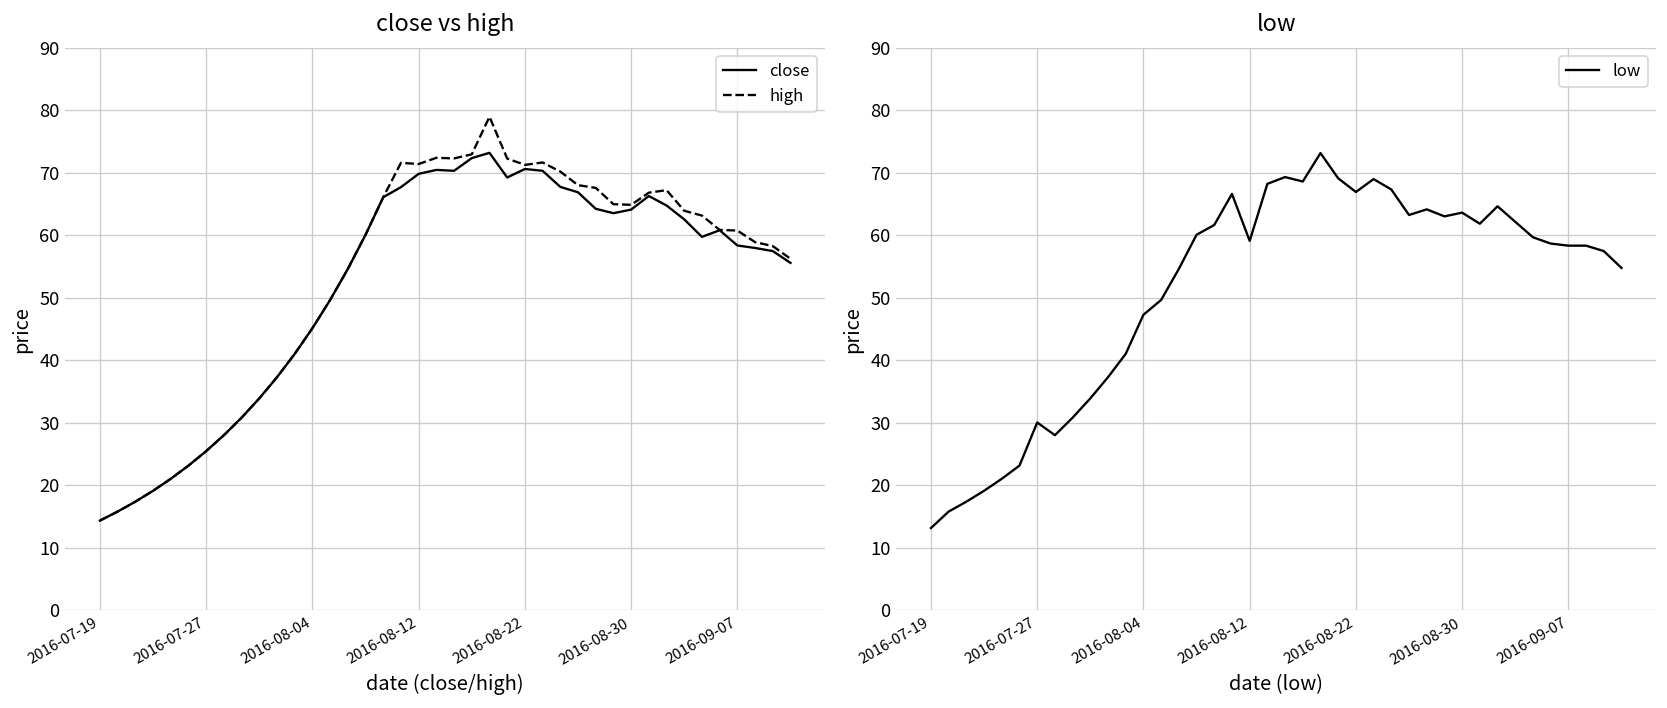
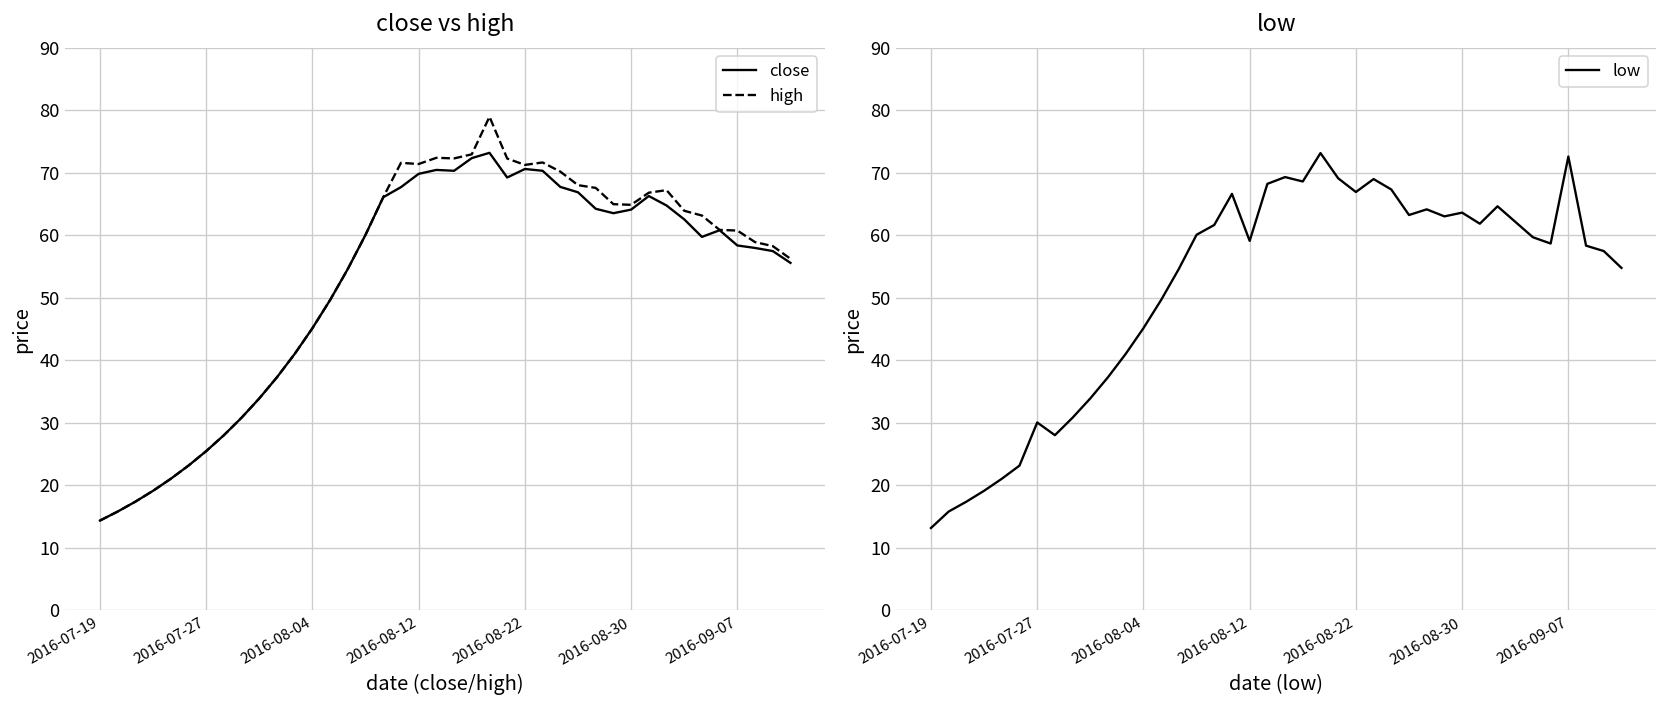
low, 2016-08-04: 47 -> 45
low, 2016-09-07: 58 -> 73
